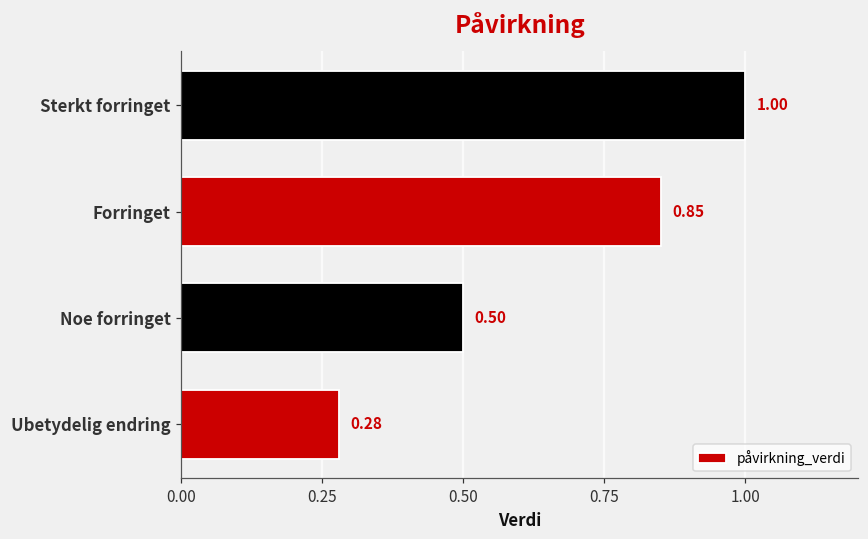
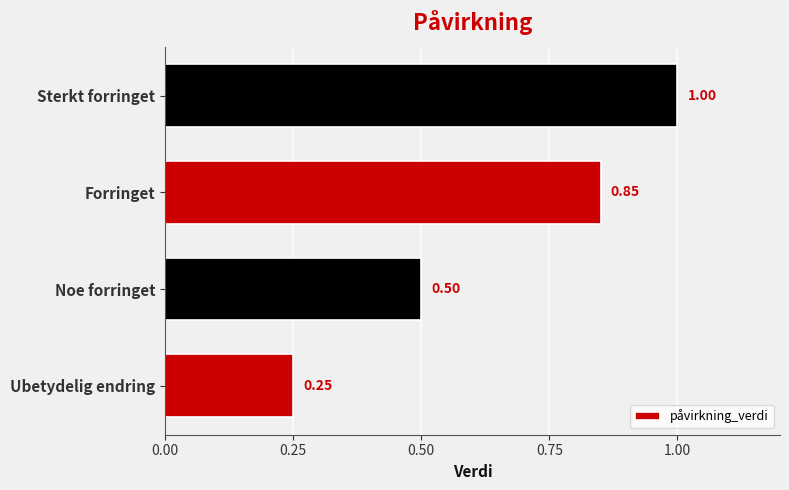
Ubetydelig endring: 0.28 -> 0.25
